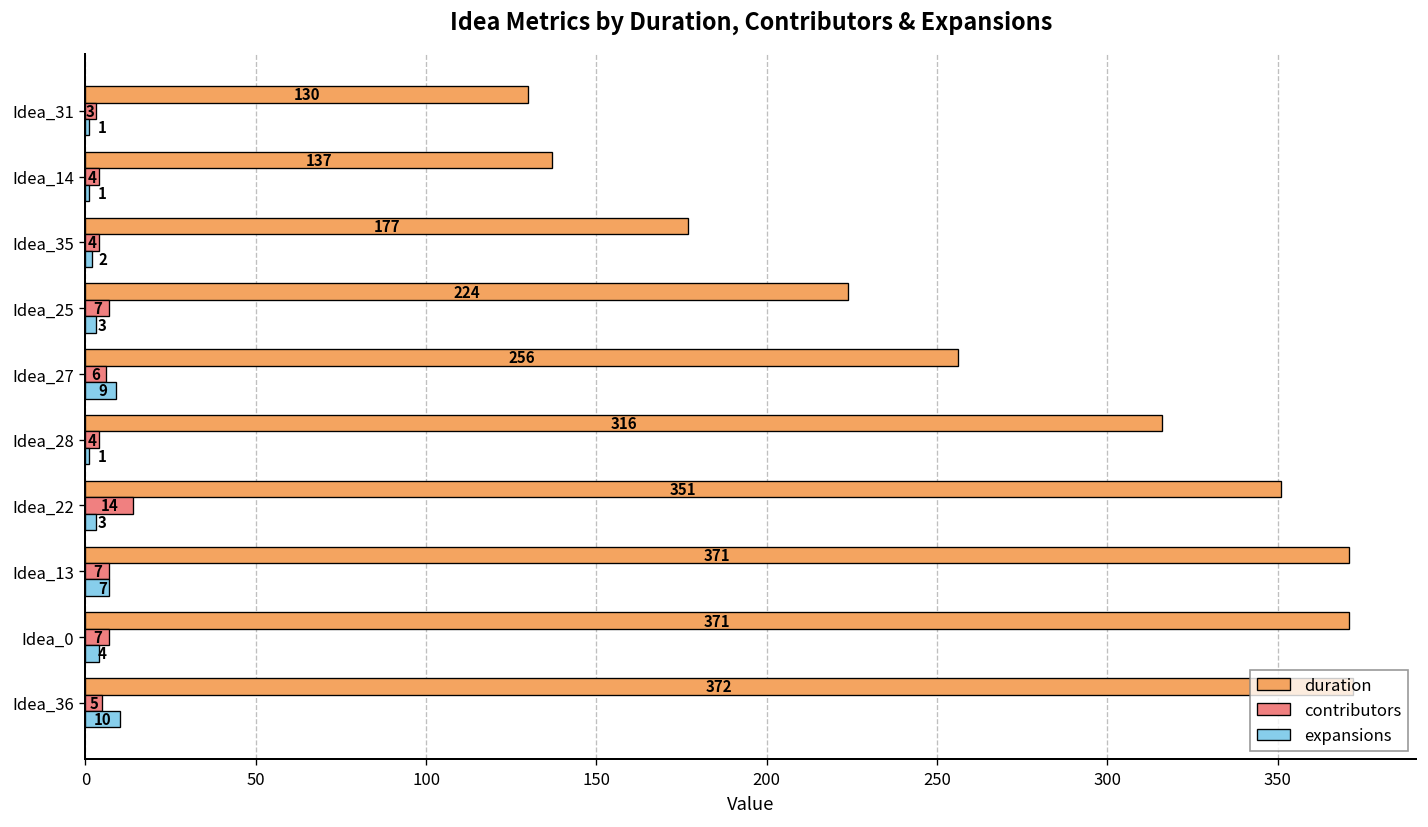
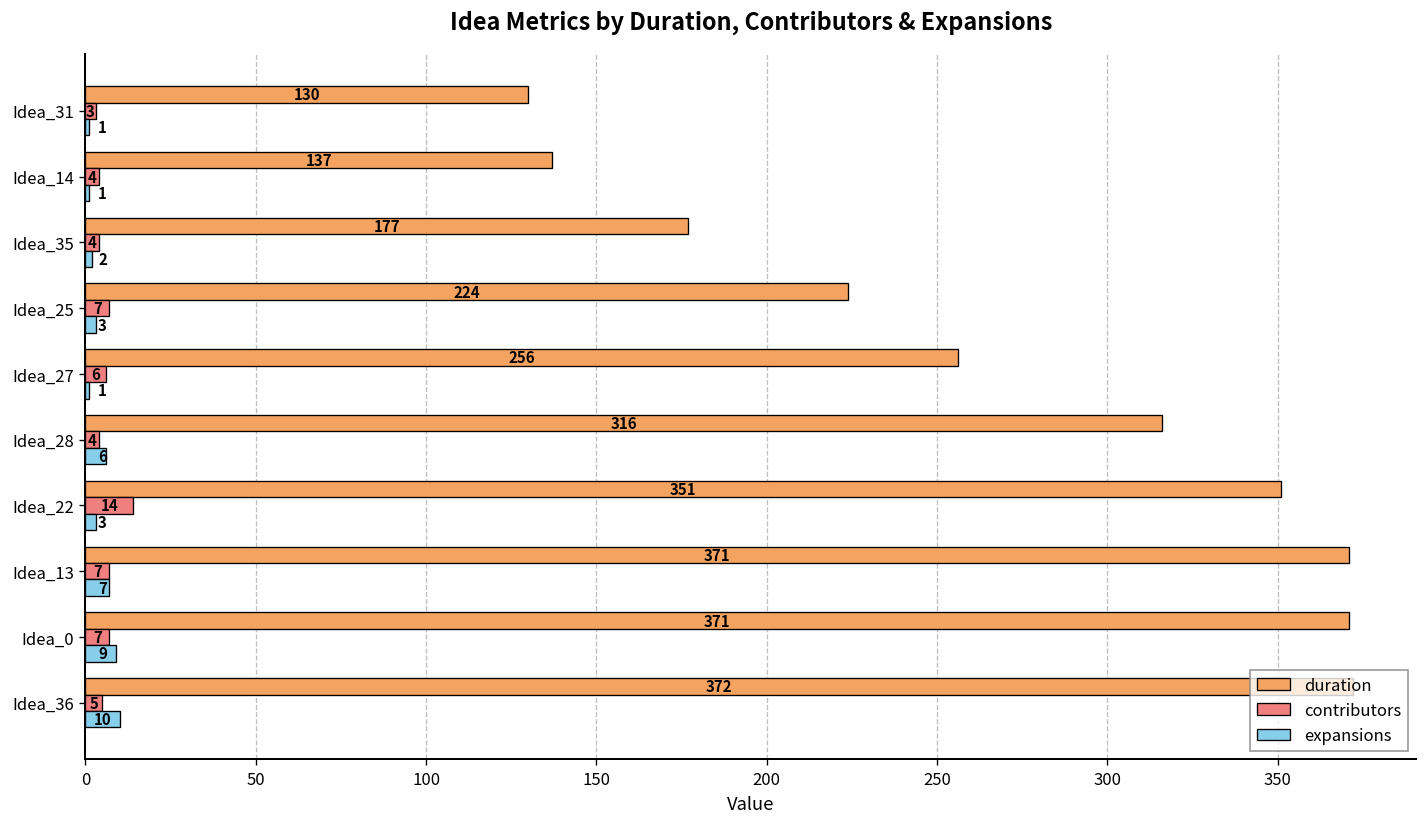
expansions, Idea_27: 9 -> 1
expansions, Idea_28: 1 -> 6
expansions, Idea_0: 4 -> 9
